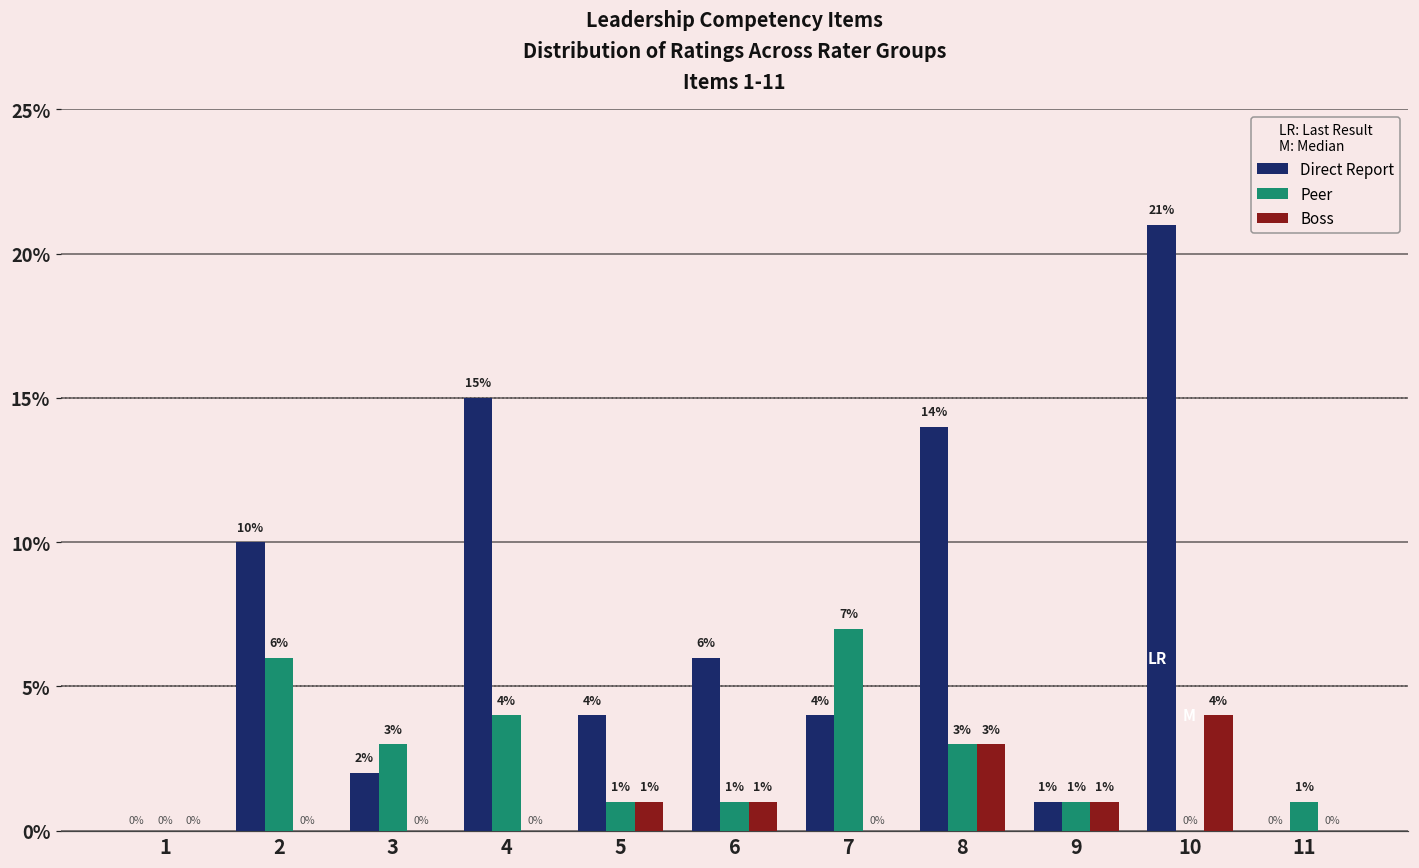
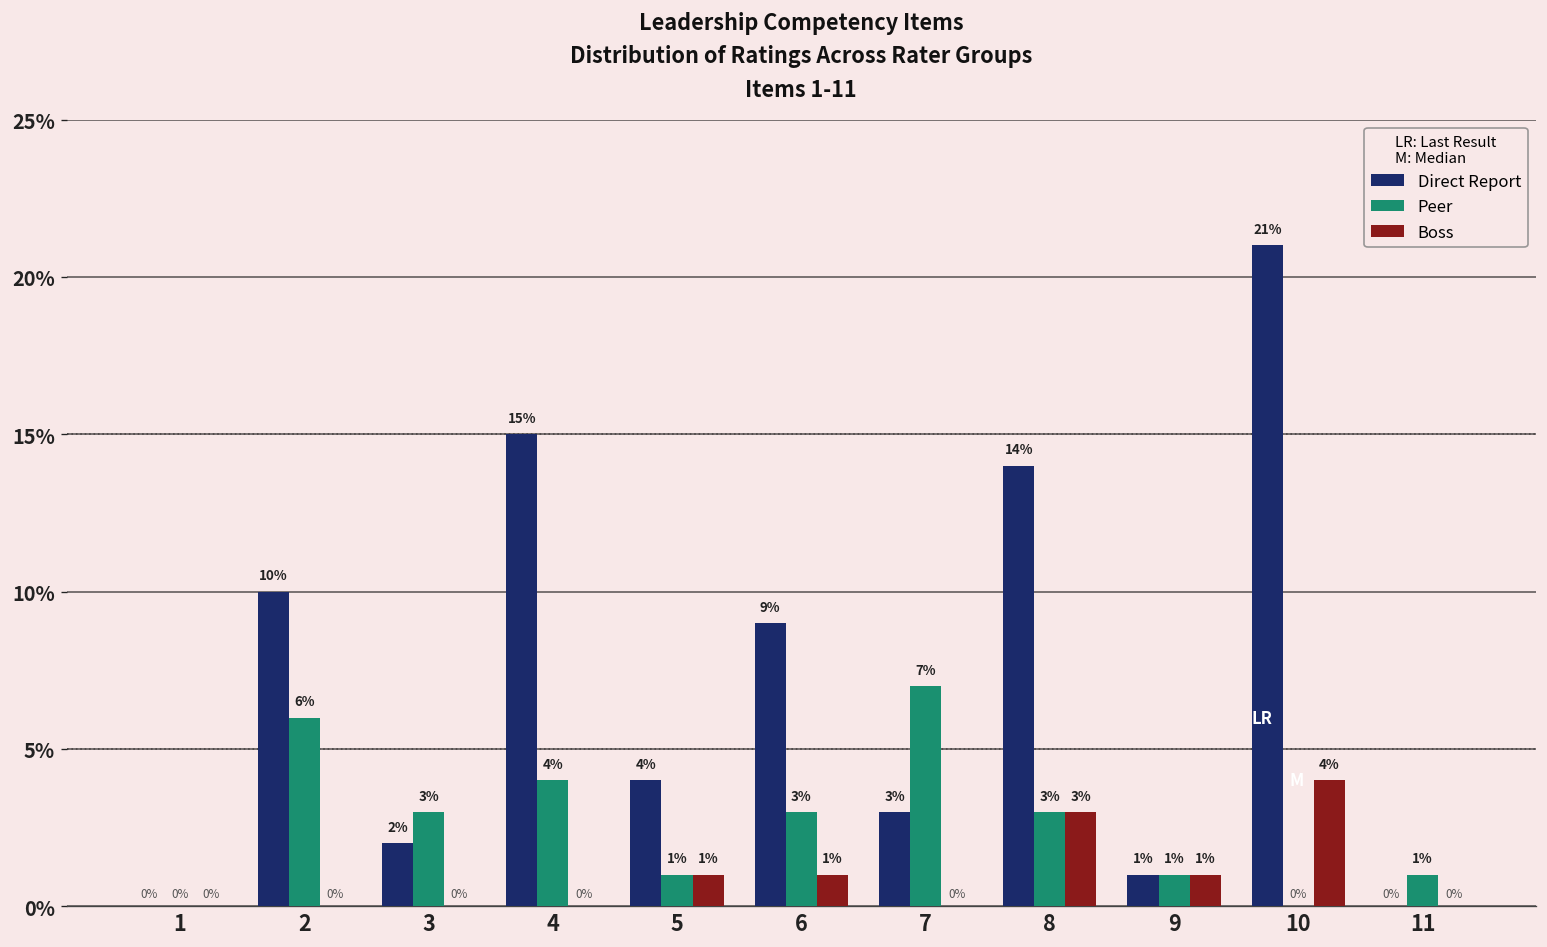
Direct Report, 6: 6% -> 9%
Peer, 6: 1% -> 3%
Direct Report, 7: 4% -> 3%
